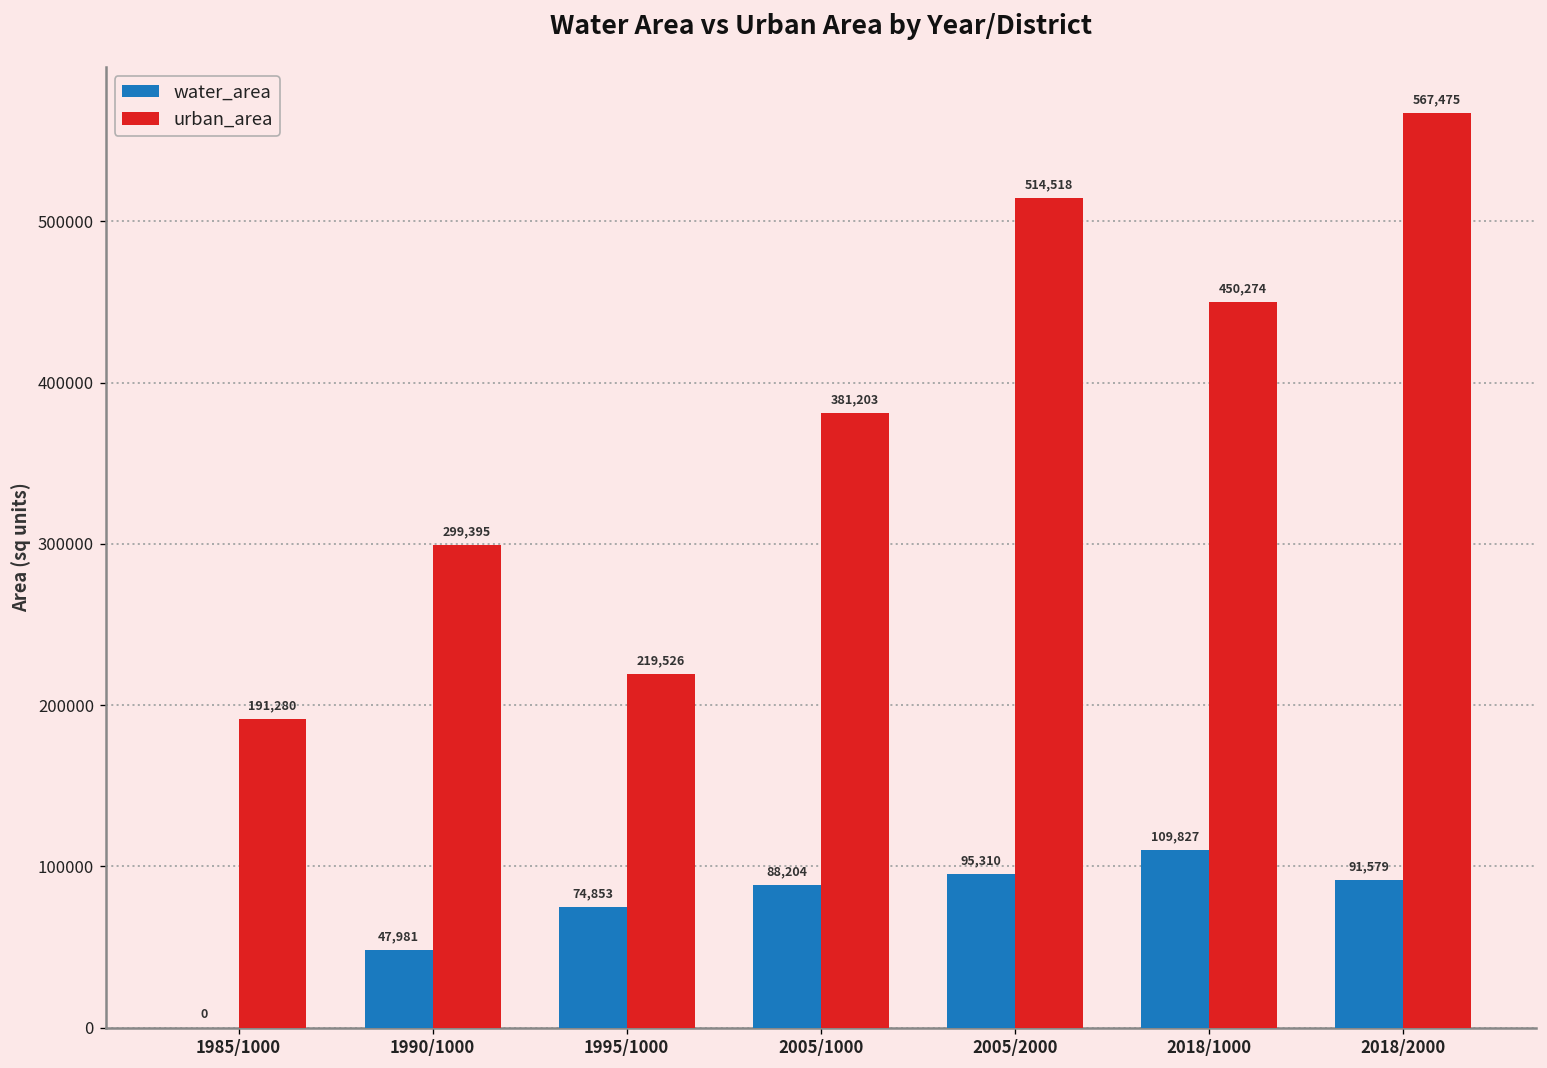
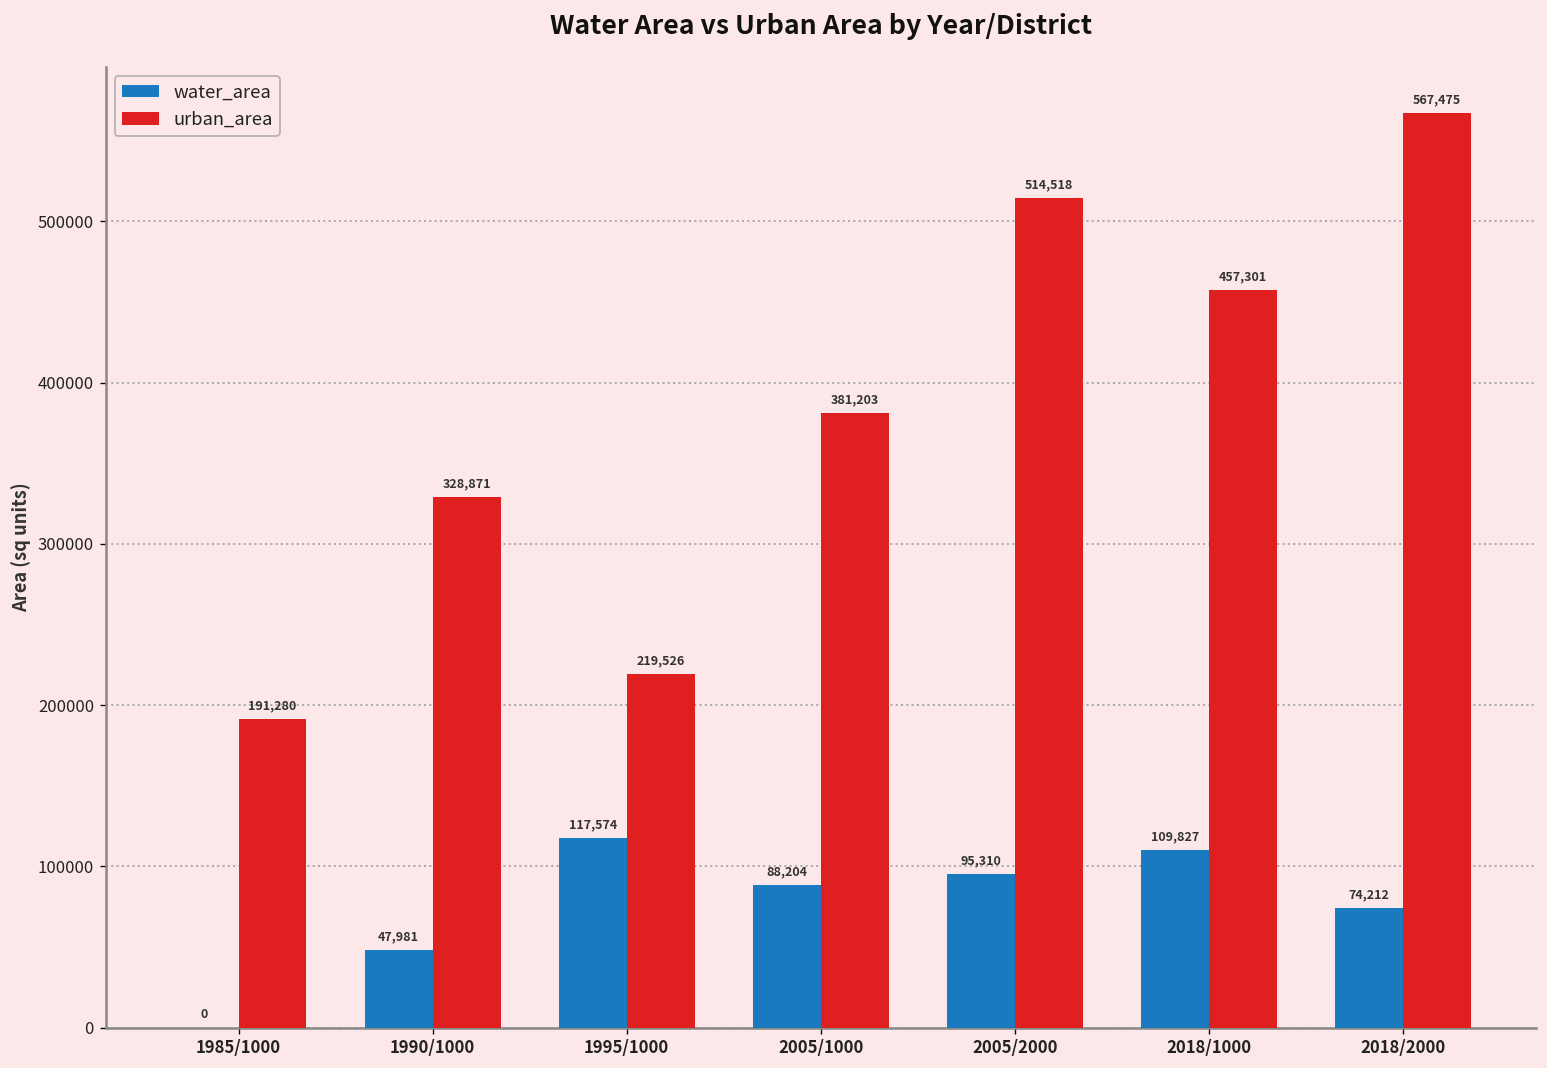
urban_area, 1990/1000: 299,395 -> 328,871
water_area, 1995/1000: 74,853 -> 117,574
urban_area, 2018/1000: 450,274 -> 457,301
water_area, 2018/2000: 91,579 -> 74,212
